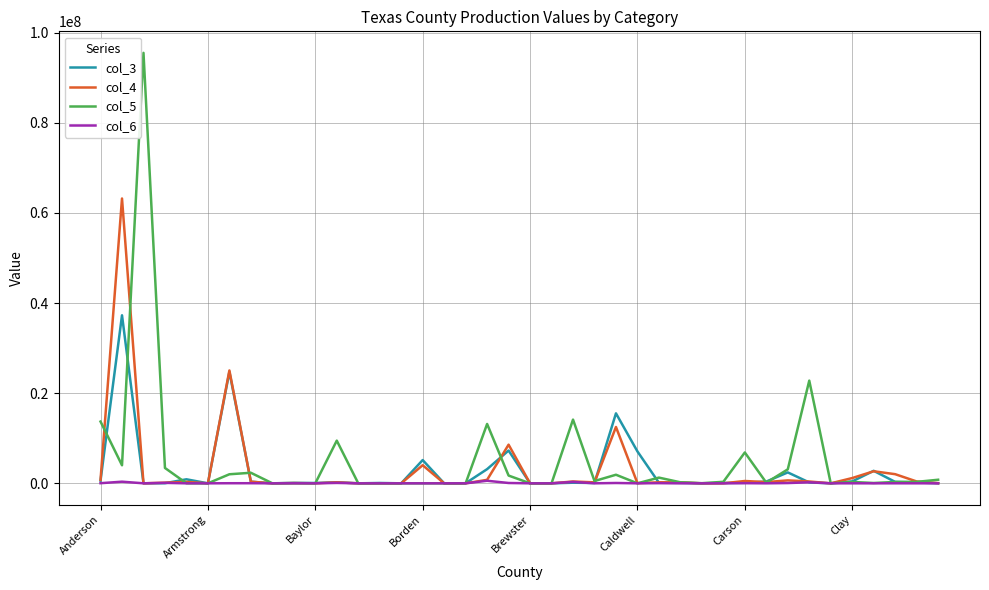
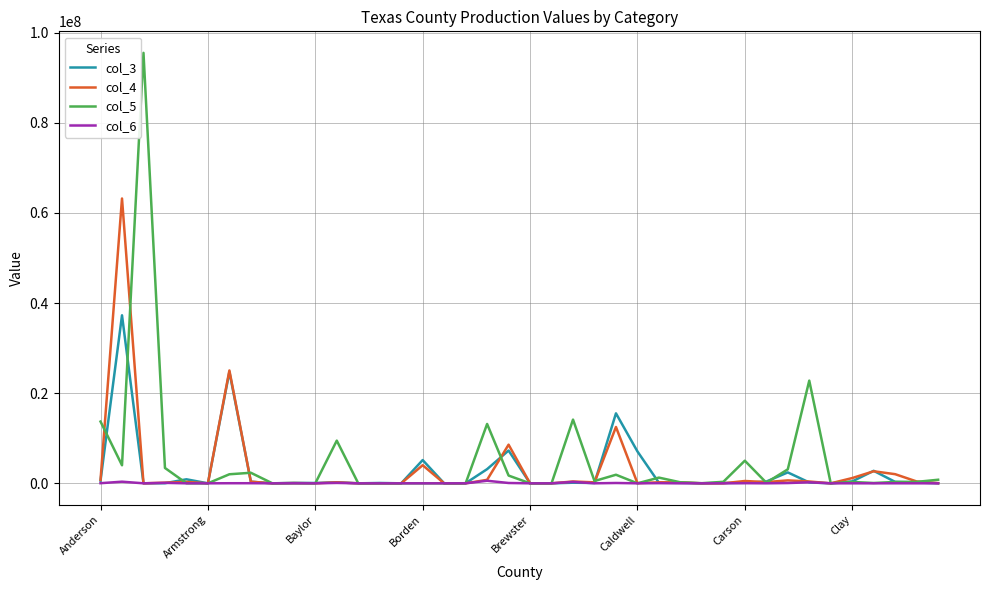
col_5, Carson: 7000000 -> 5000000
